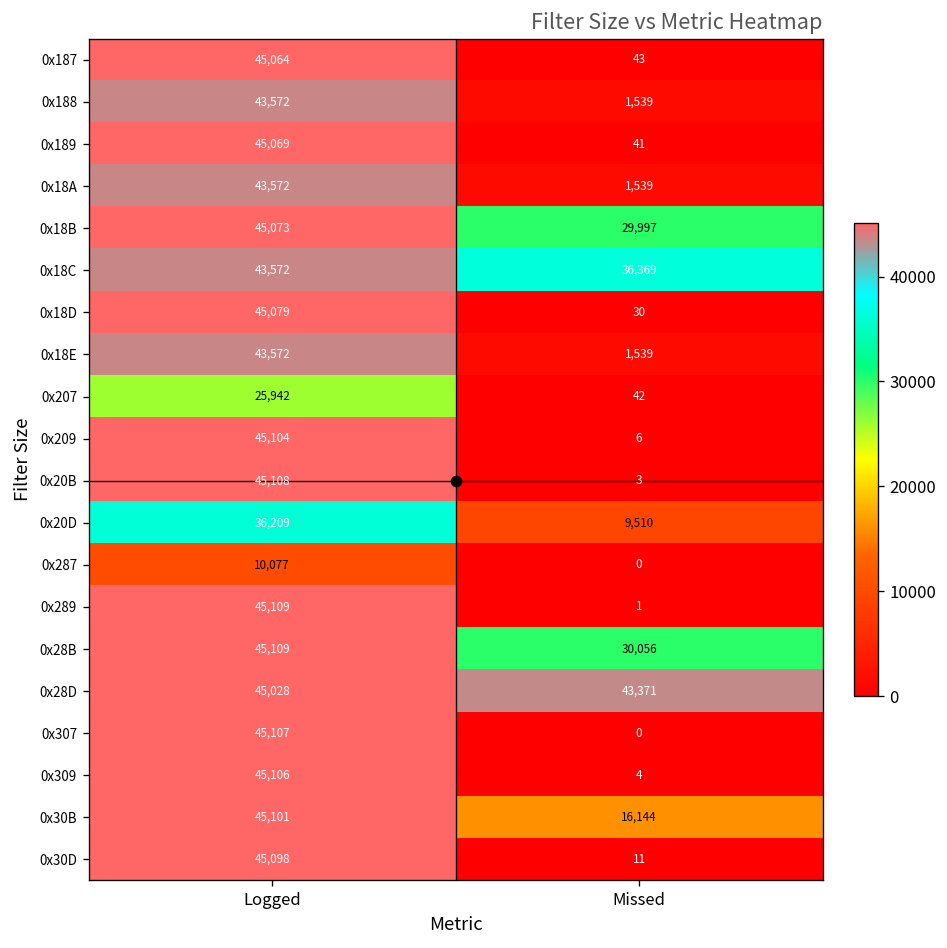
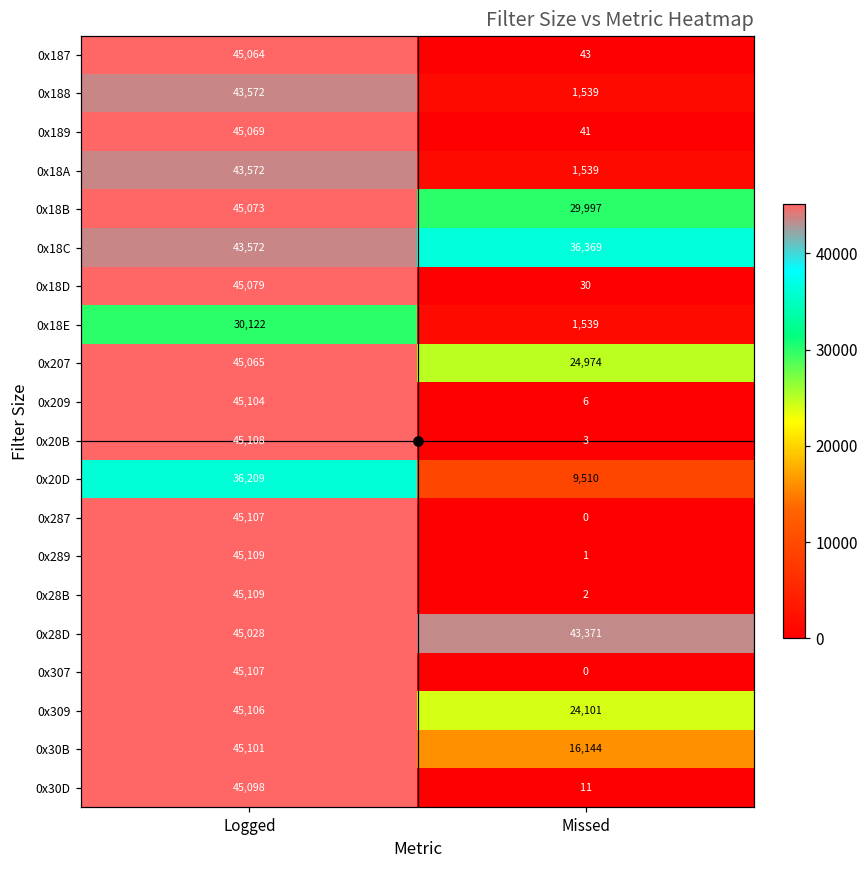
0x18E, Logged: 43,572 -> 30,122
0x207, Logged: 25,942 -> 45,065
0x207, Missed: 42 -> 24,974
0x287, Logged: 10,077 -> 45,107
0x28B, Missed: 30,056 -> 2
0x309, Missed: 4 -> 24,101
